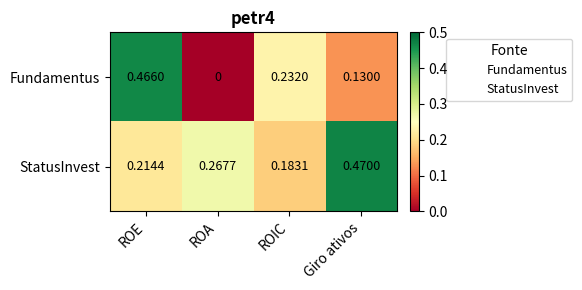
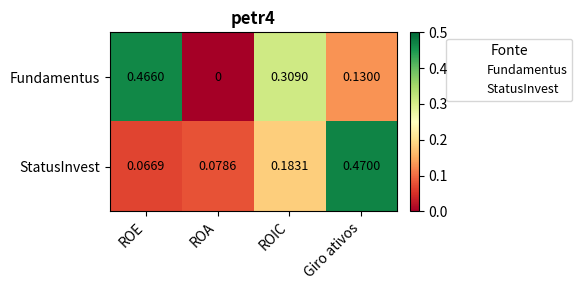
Fundamentus, ROIC: 0.2320 -> 0.3090
StatusInvest, ROE: 0.2144 -> 0.0669
StatusInvest, ROA: 0.2677 -> 0.0786
